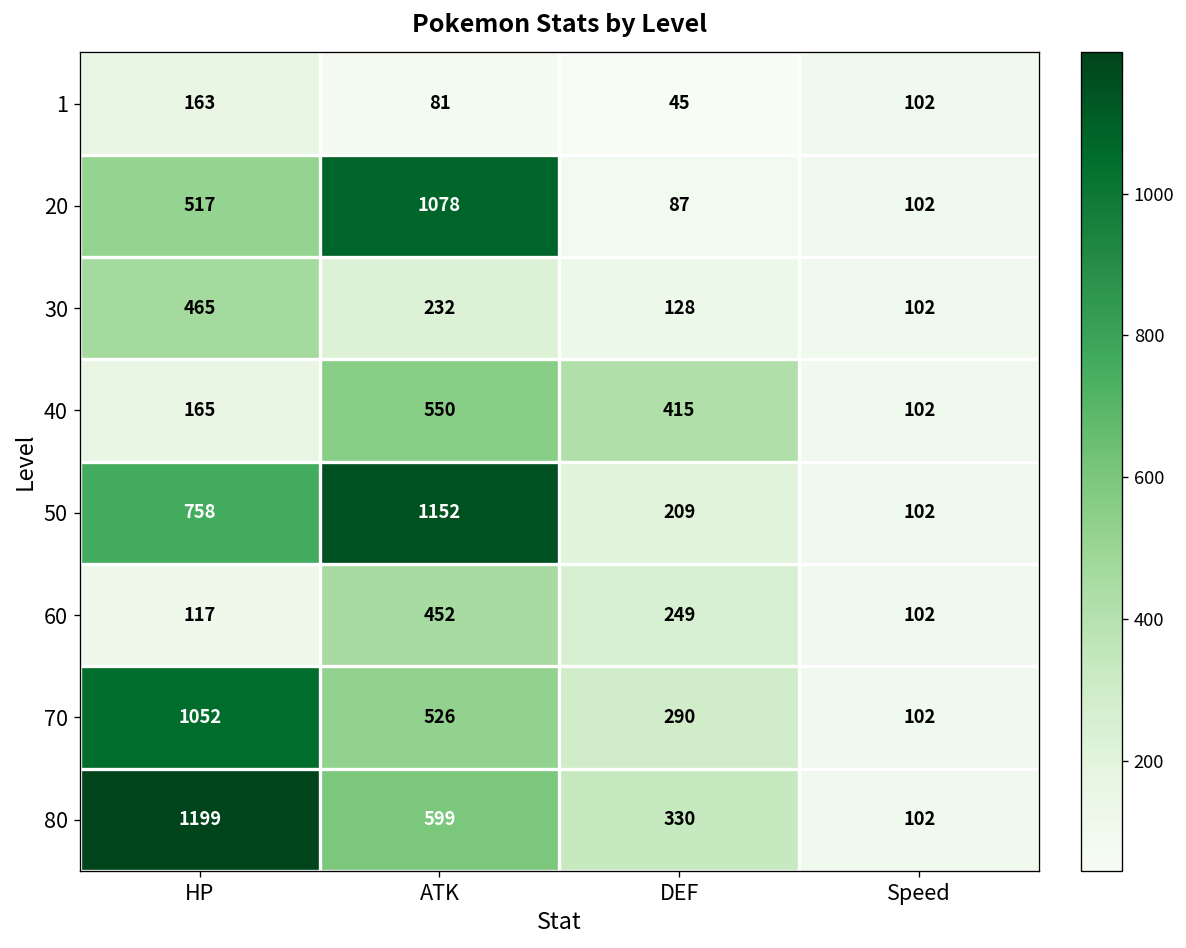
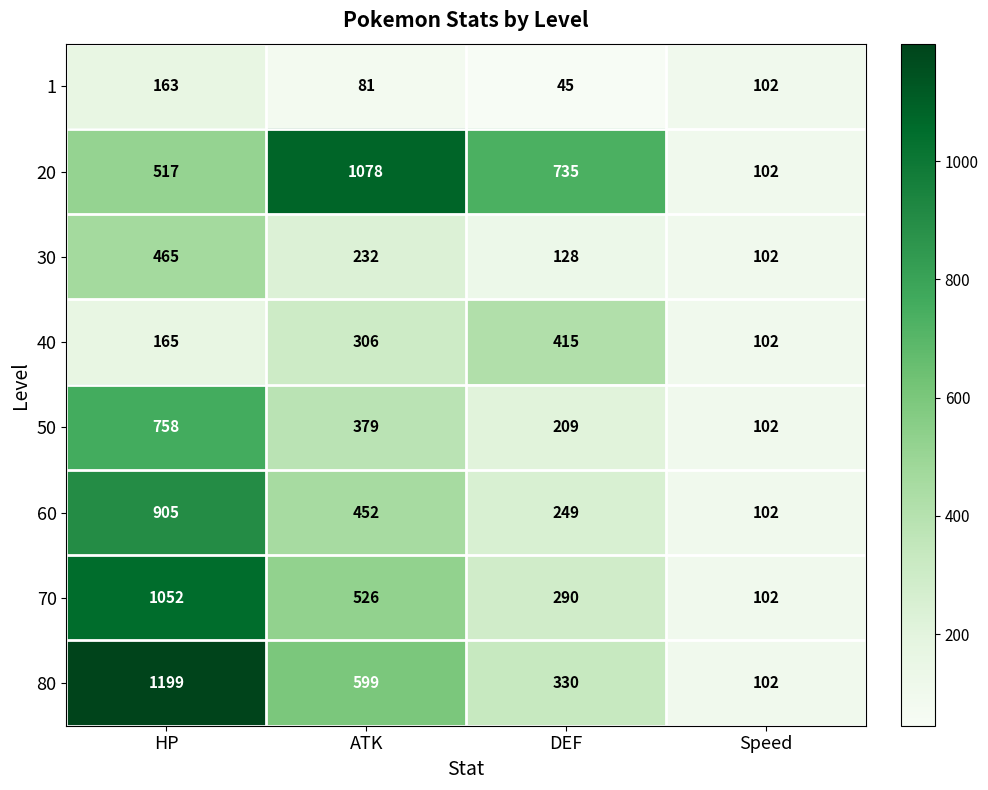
20, DEF: 87 -> 735
40, ATK: 550 -> 306
50, ATK: 1152 -> 379
60, HP: 117 -> 905
